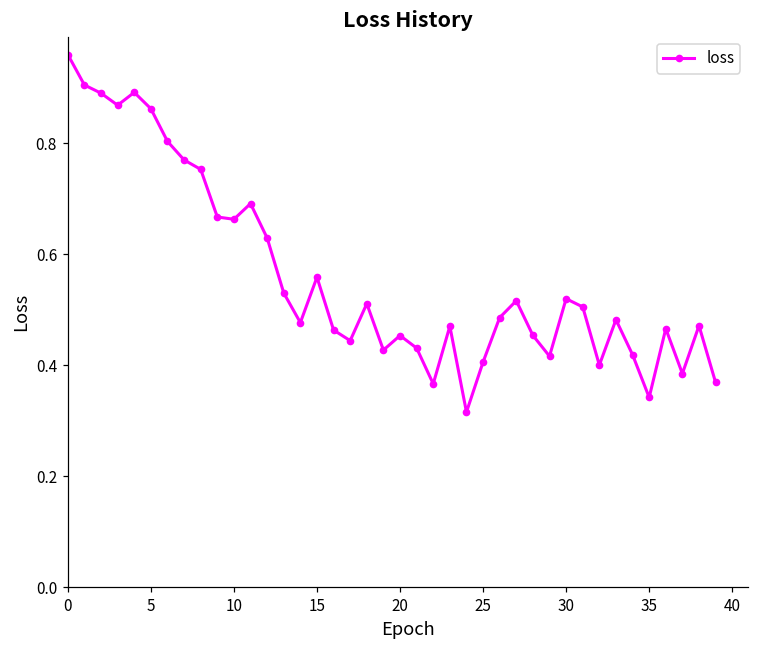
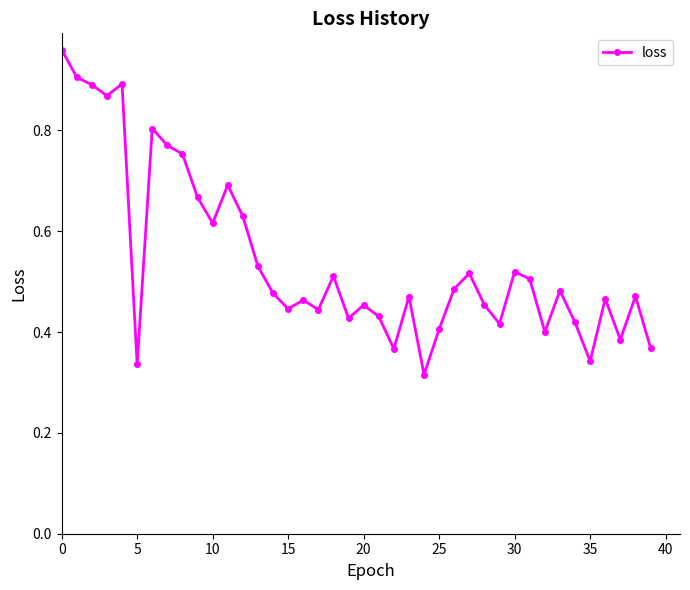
5: 0.86 -> 0.34
10: 0.66 -> 0.62
15: 0.56 -> 0.45
